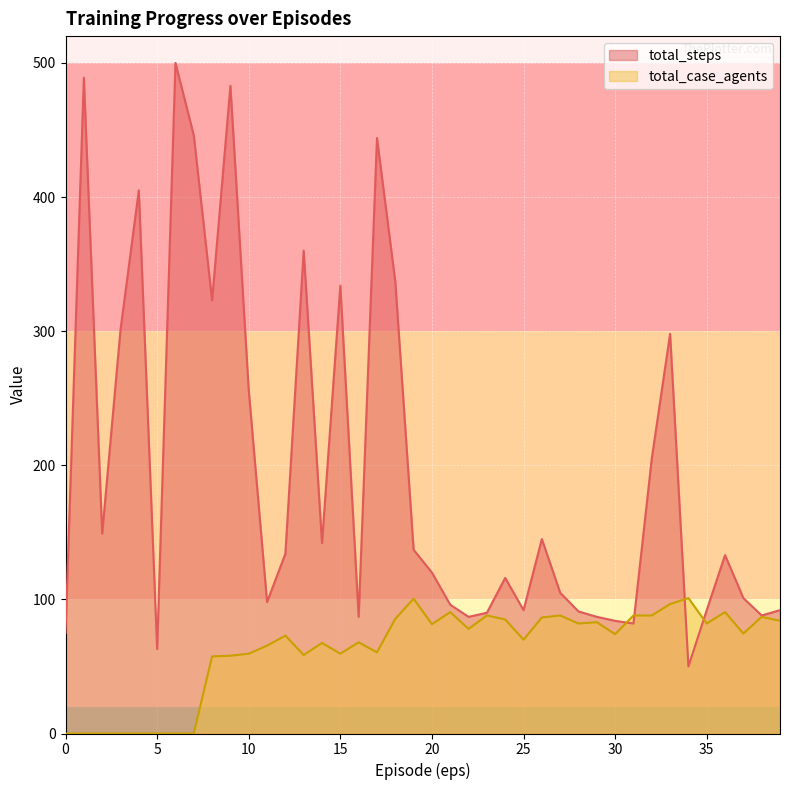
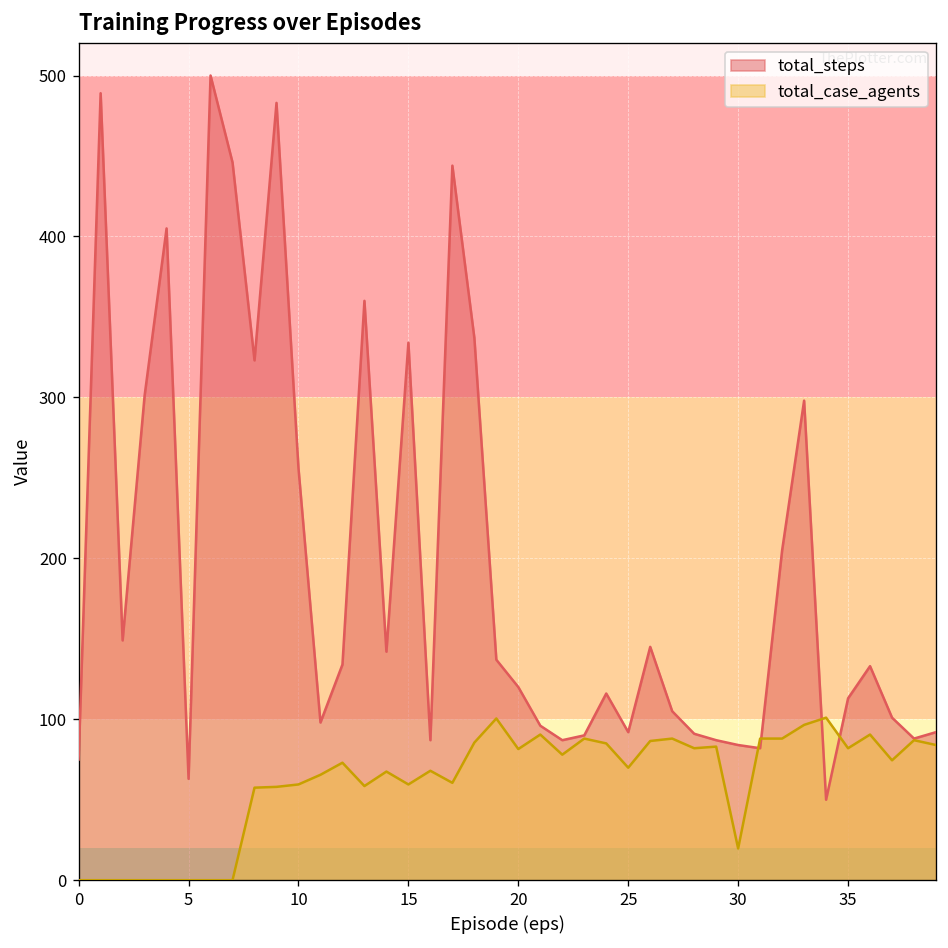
total_case_agents, 30: 74 -> 20
total_steps, 35: 92 -> 113
